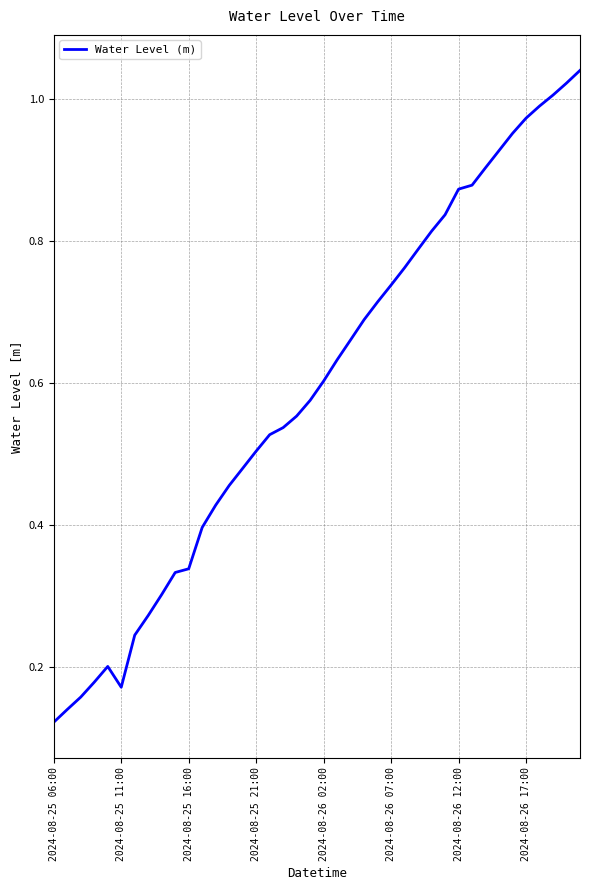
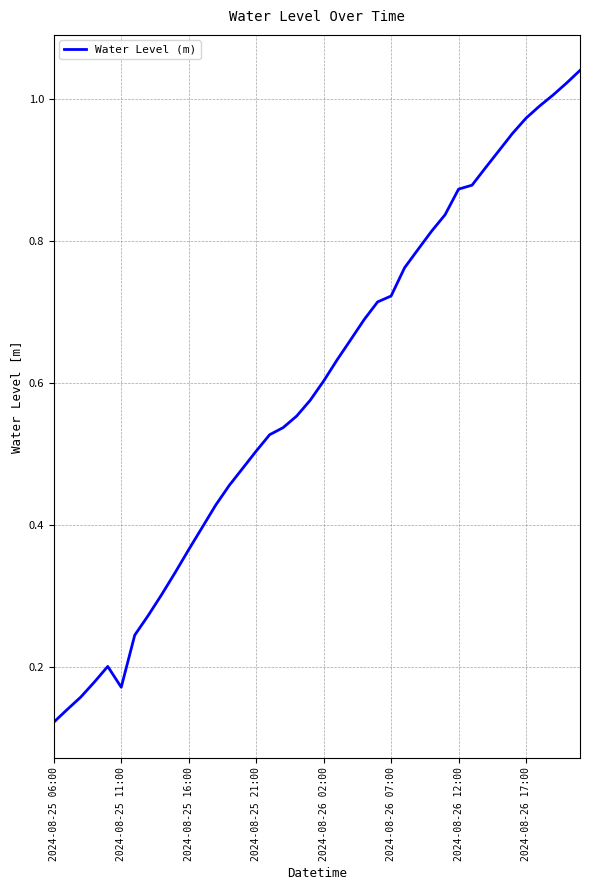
2024-08-25 16:00: 0.34 -> 0.37
2024-08-26 07:00: 0.74 -> 0.72
